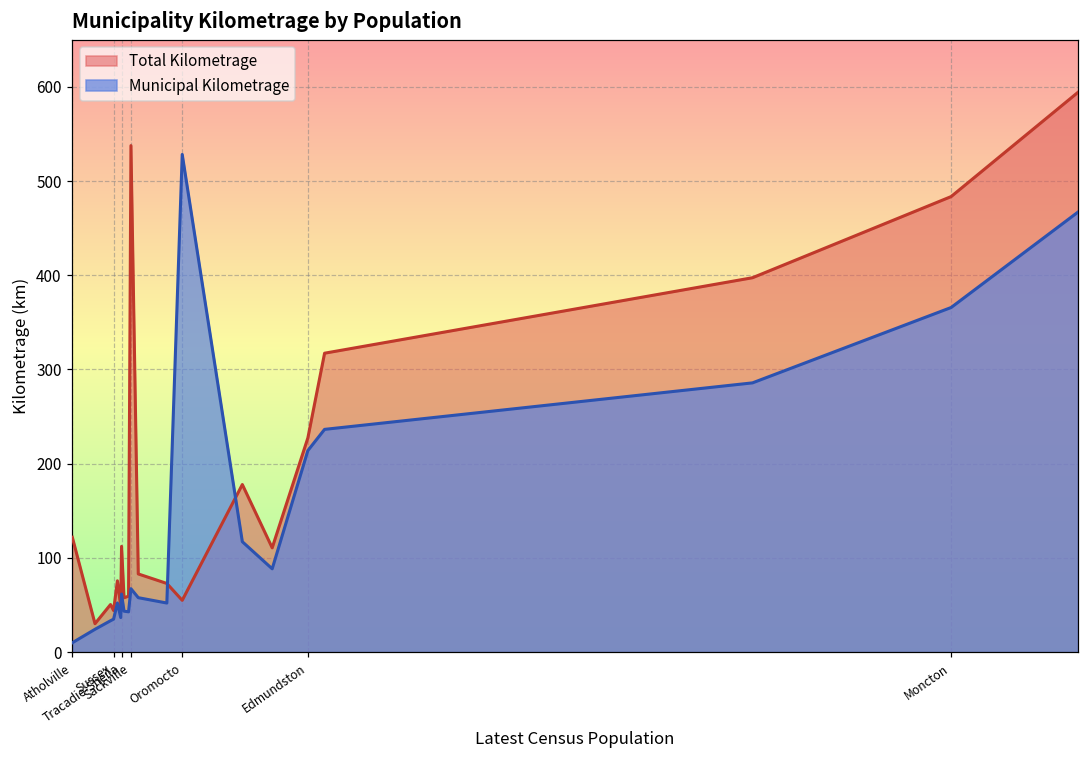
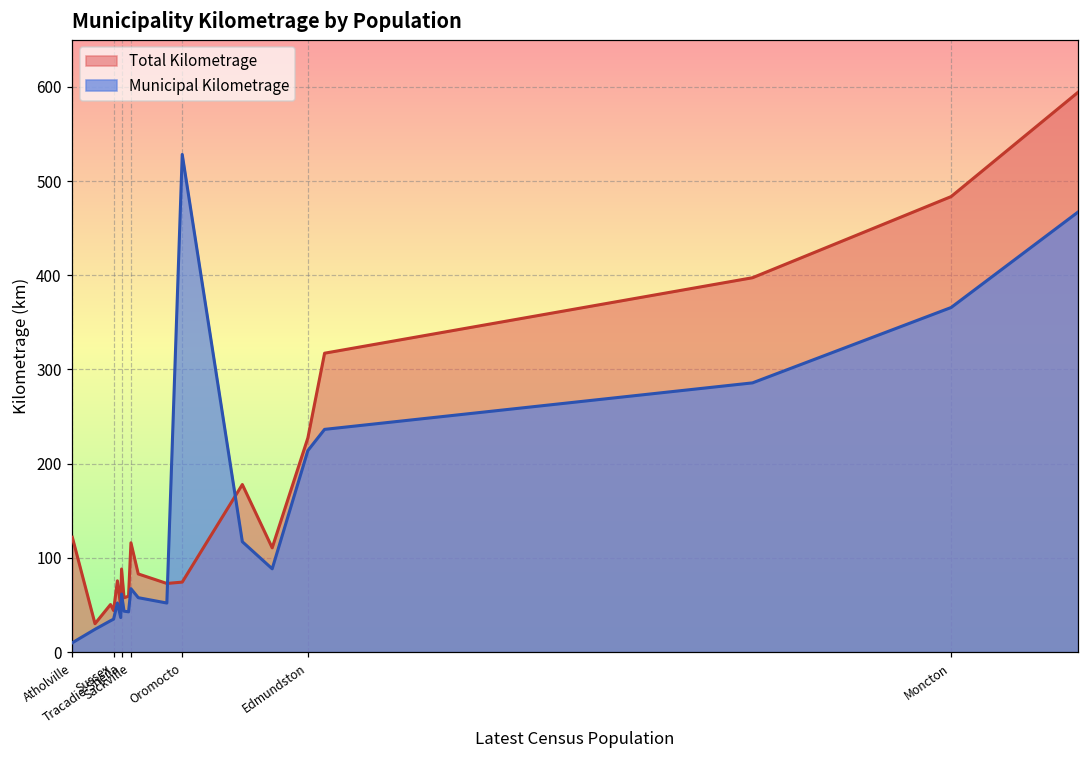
Total Kilometrage, Tracadie-Sheila: 110 -> 90
Total Kilometrage, Sackville: 540 -> 120
Total Kilometrage, Oromocto: 50 -> 70
